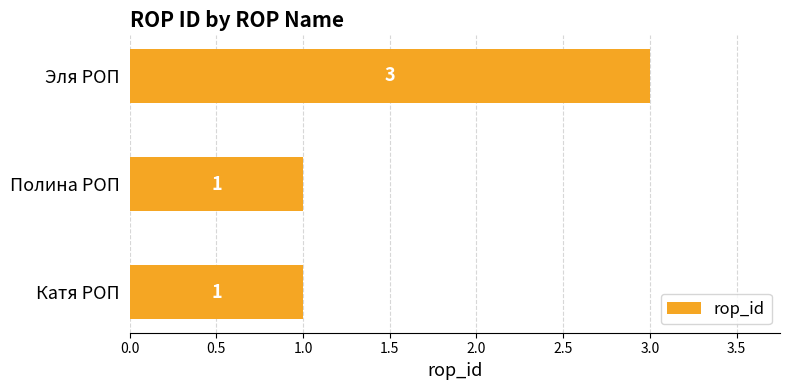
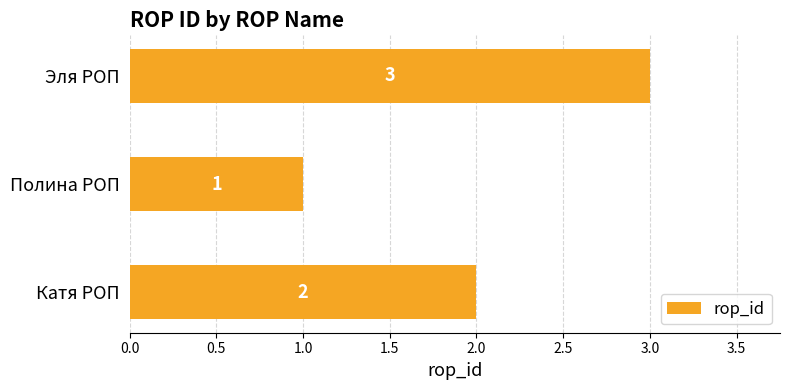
Катя РОП: 1 -> 2
